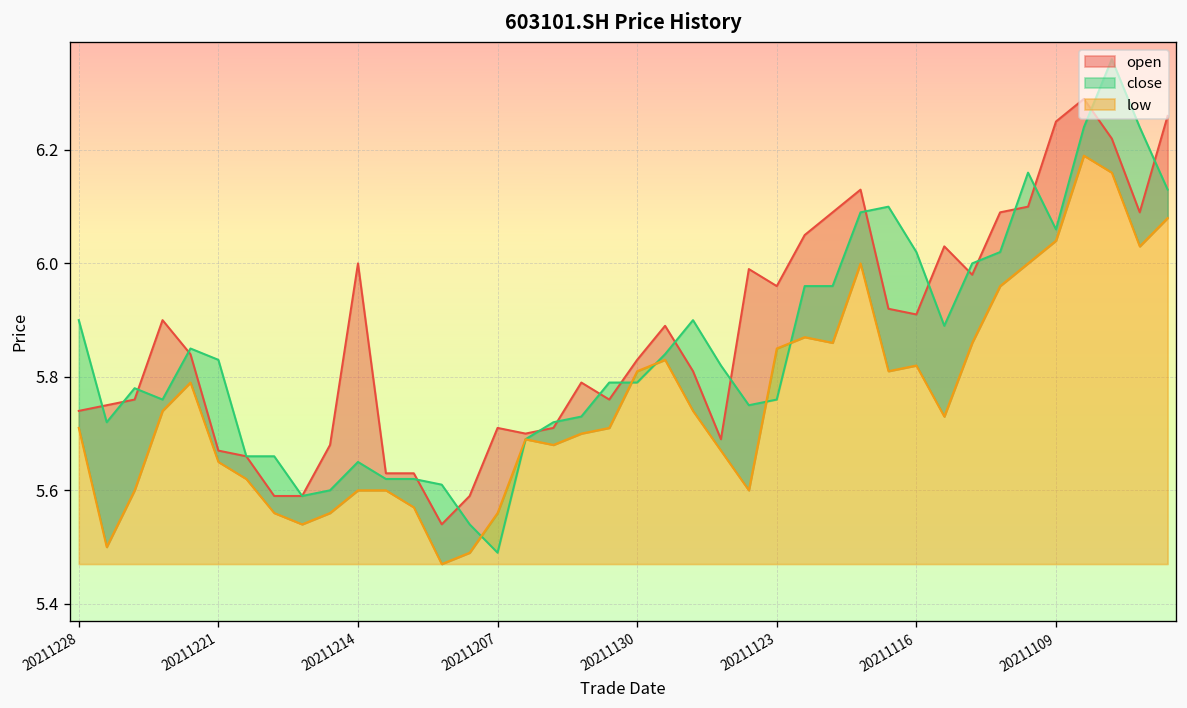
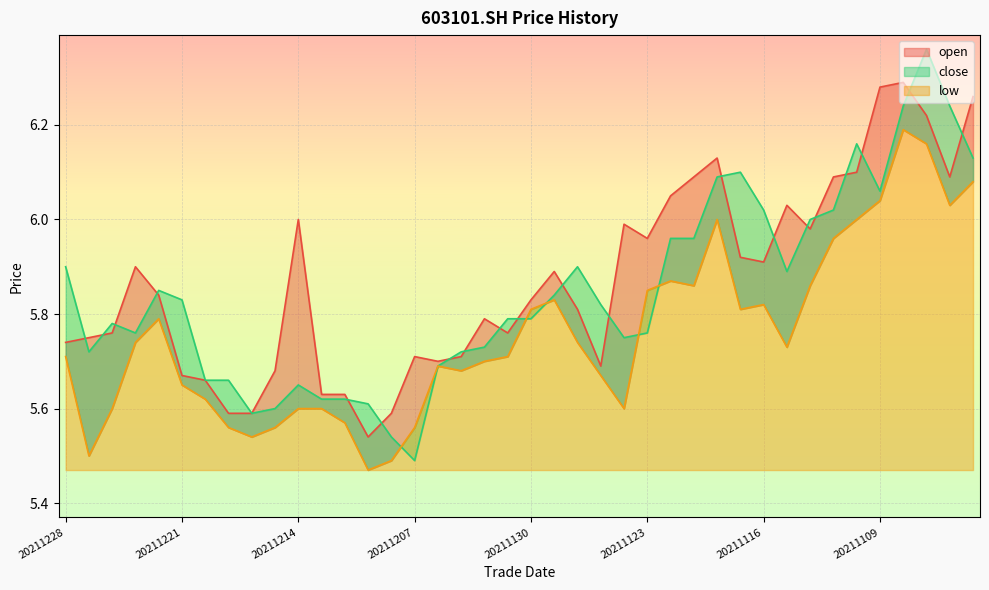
open, 20211109: 6.25 -> 6.28
